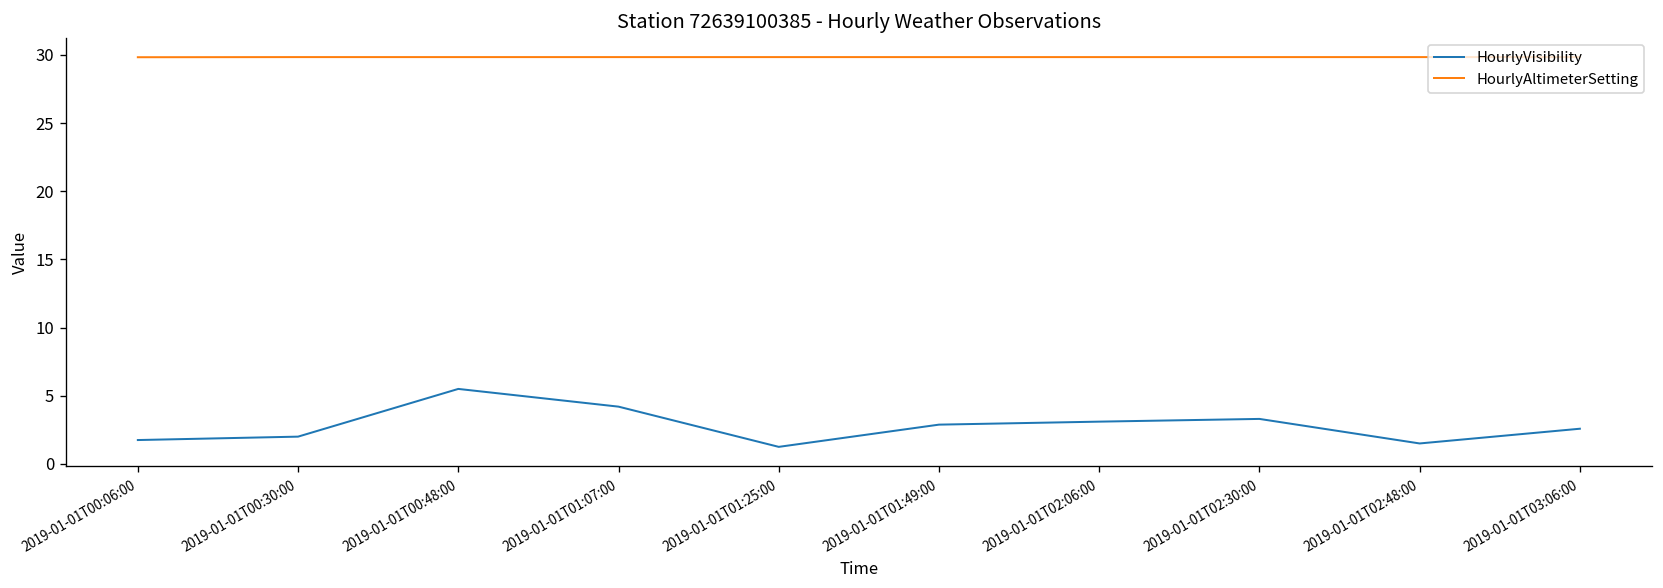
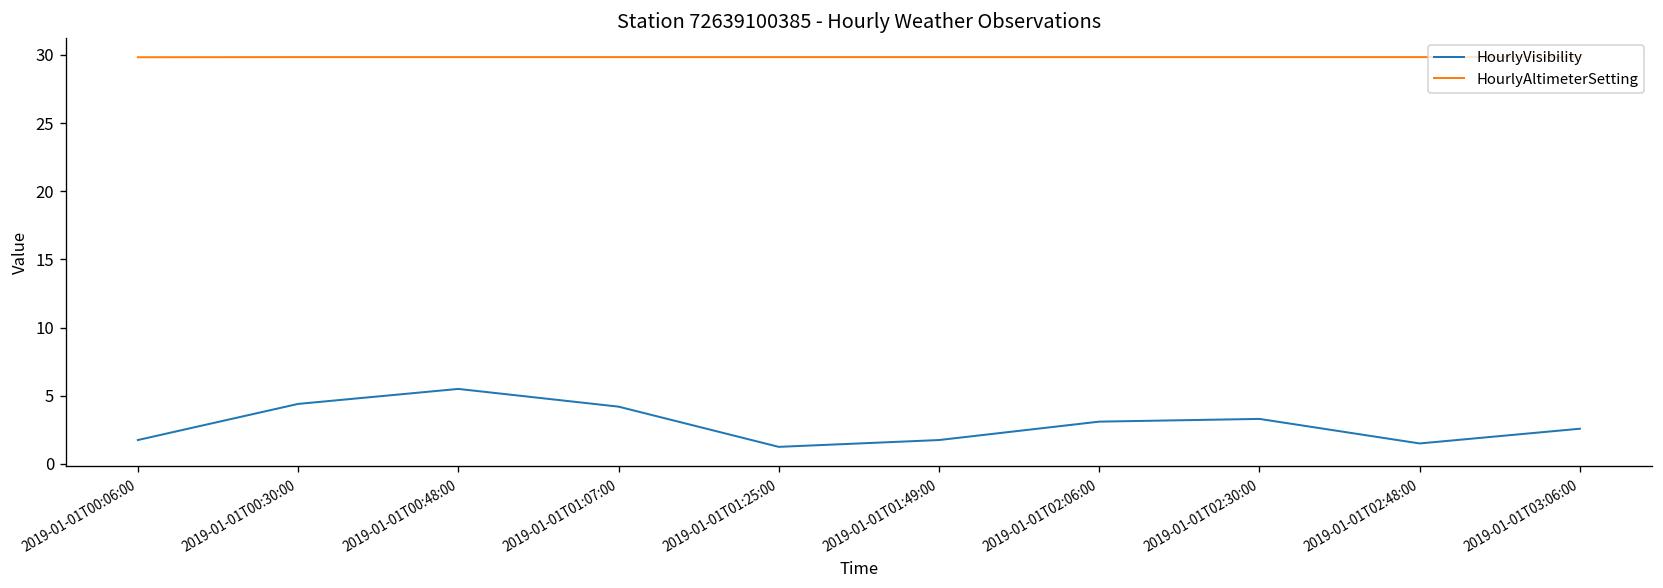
HourlyVisibility, 2019-01-01T00:30:00: 2.0 -> 4.4
HourlyVisibility, 2019-01-01T01:49:00: 2.9 -> 1.8
